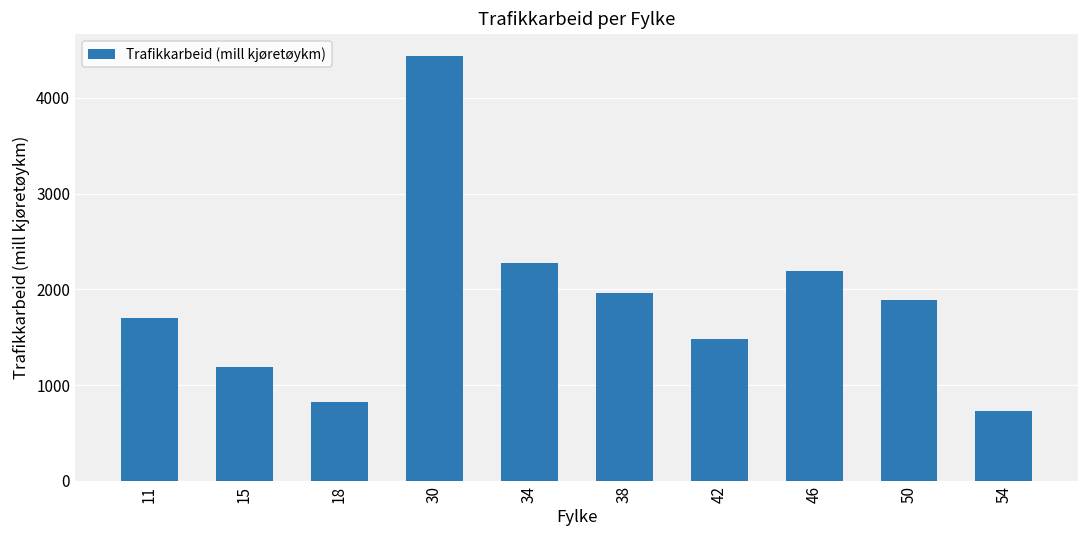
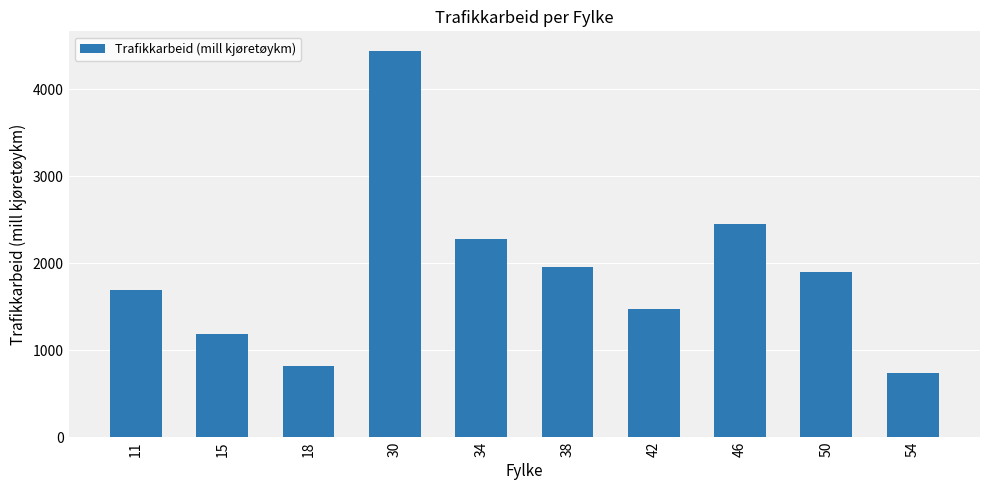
46: 2200 -> 2400
